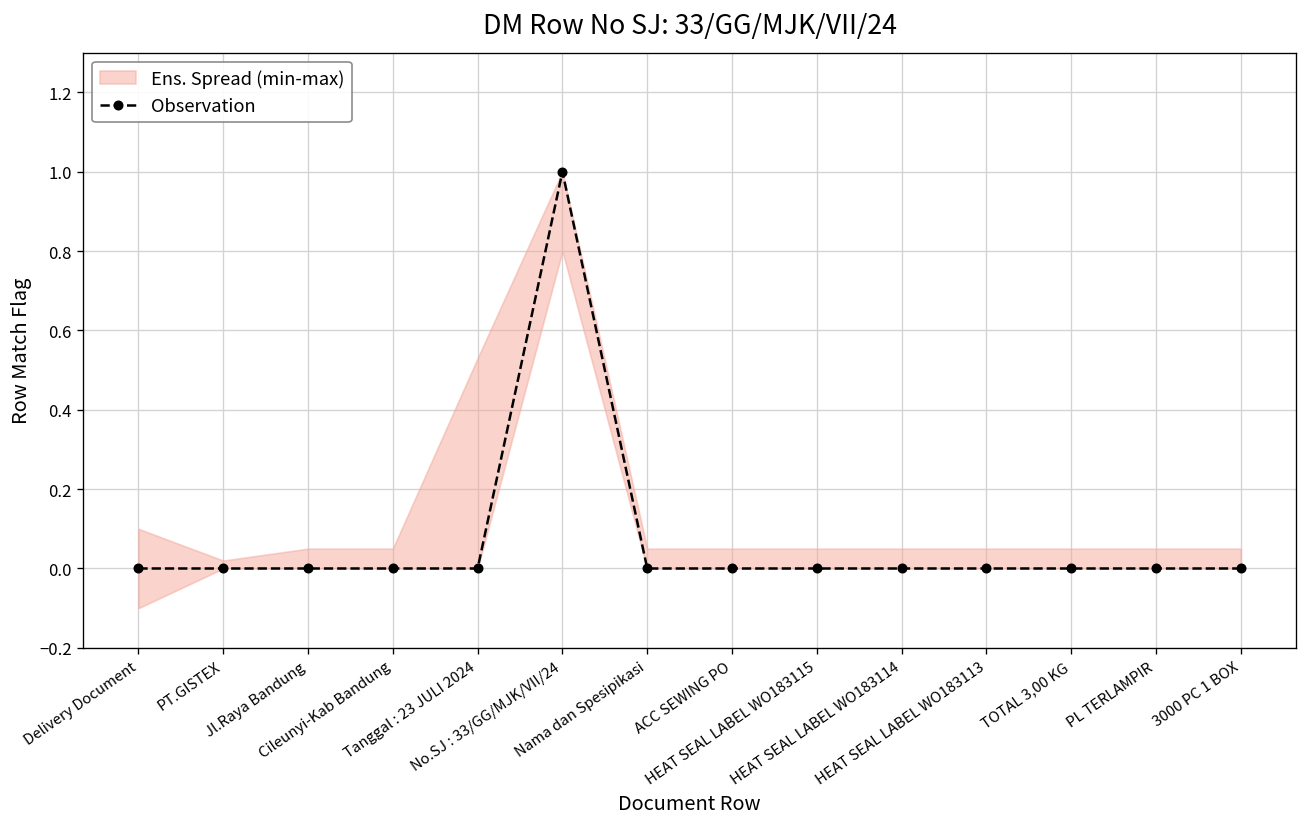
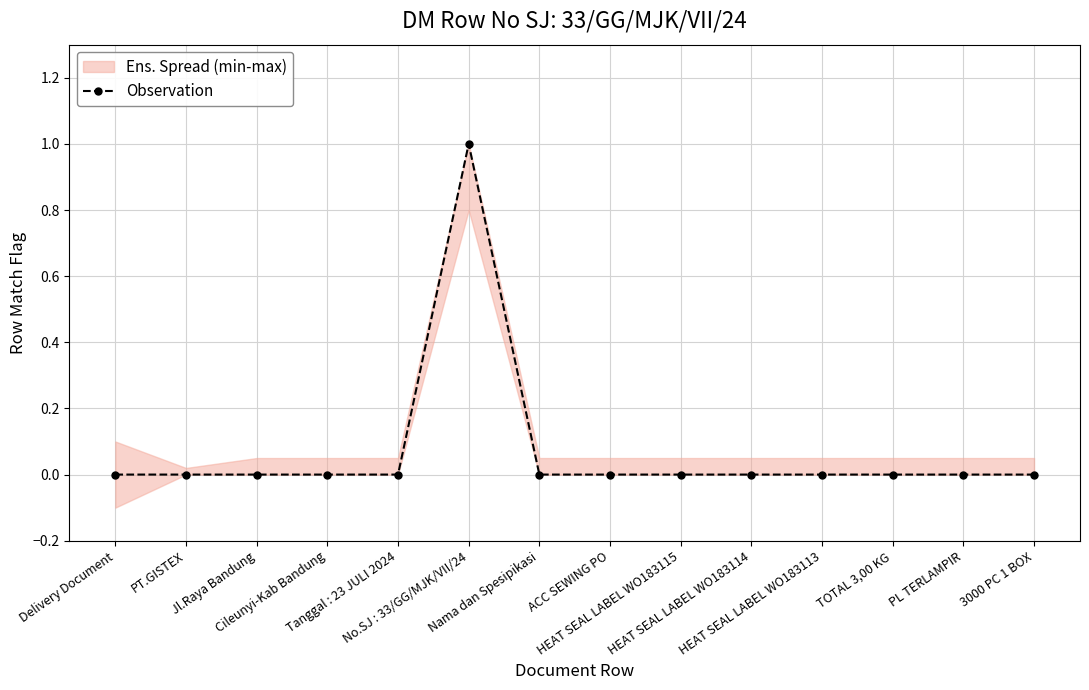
Ens. Spread (min-max), Tanggal : 23 JULI 2024: 0.53 -> 0.05
